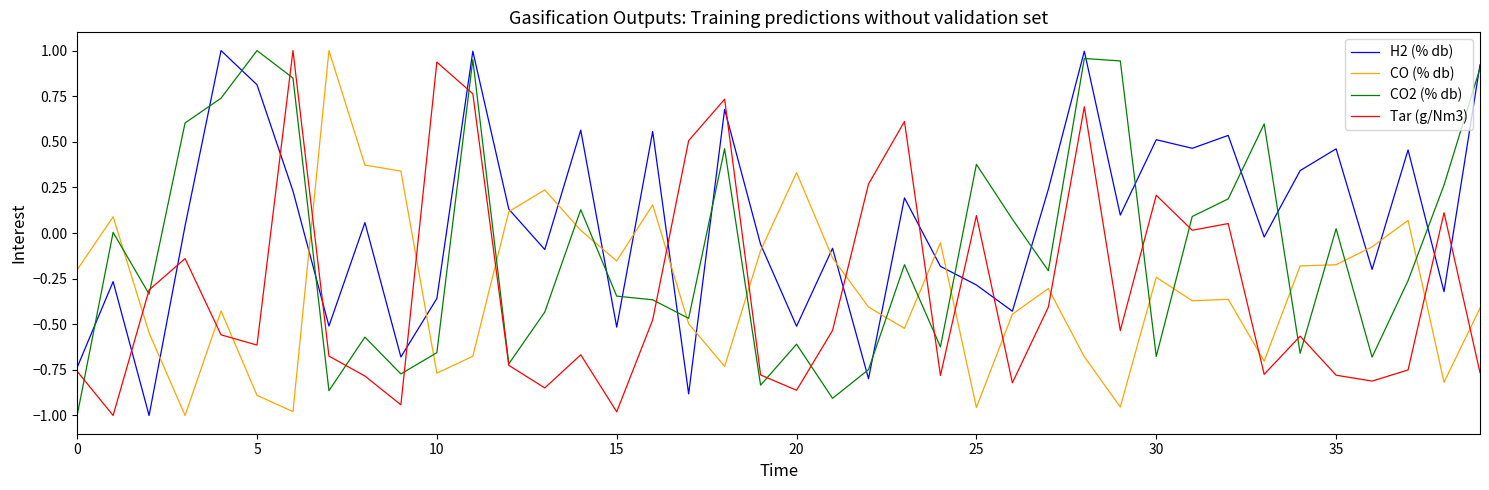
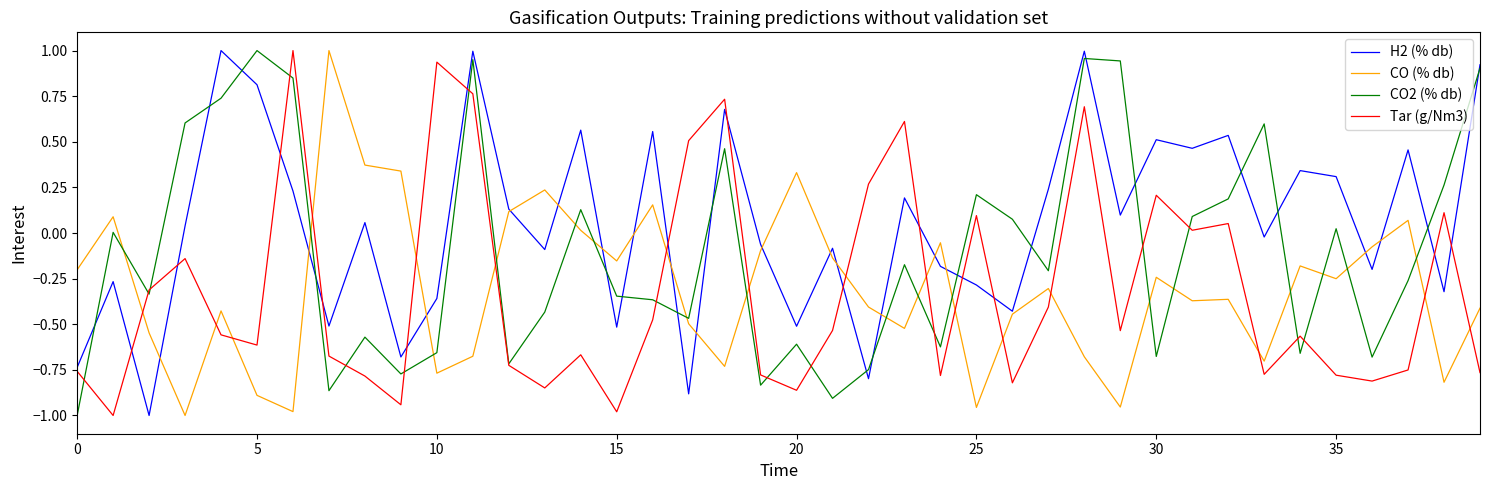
CO2 (% db), 25: 0.38 -> 0.21
H2 (% db), 35: 0.46 -> 0.31
CO (% db), 35: -0.17 -> -0.25
